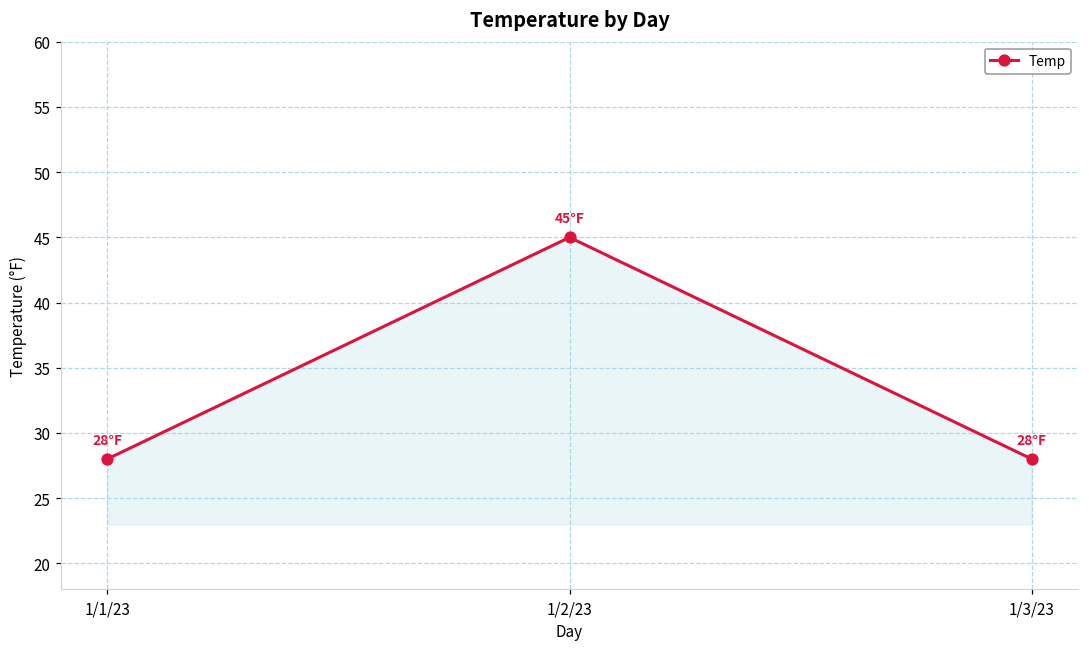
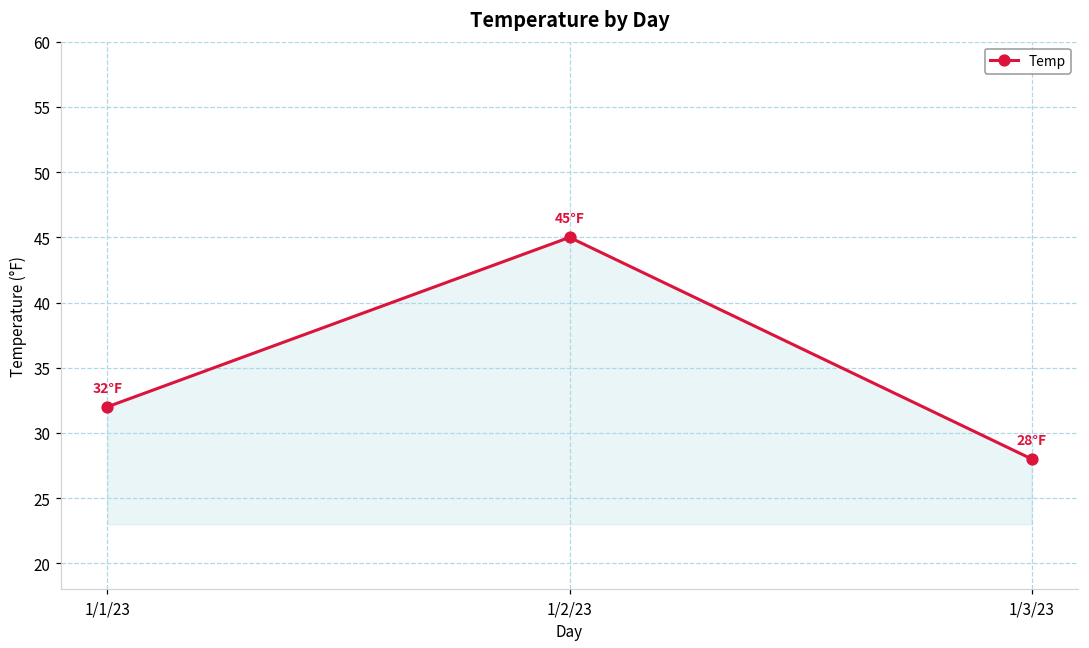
1/1/23: 28°F -> 32°F
